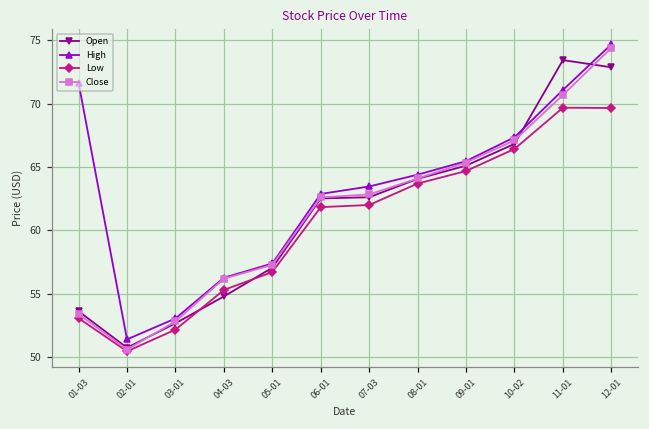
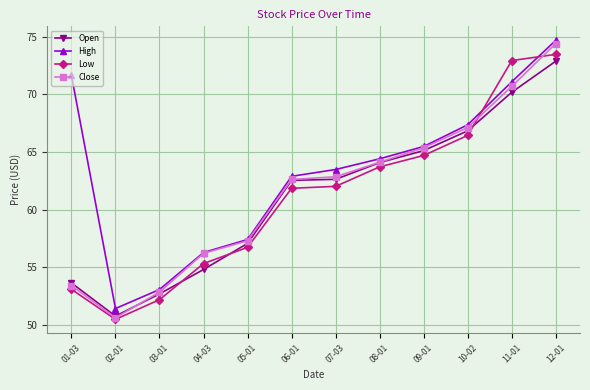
Open, 11-01: 73.4 -> 70.2
Low, 11-01: 69.7 -> 72.9
Low, 12-01: 69.7 -> 73.5
